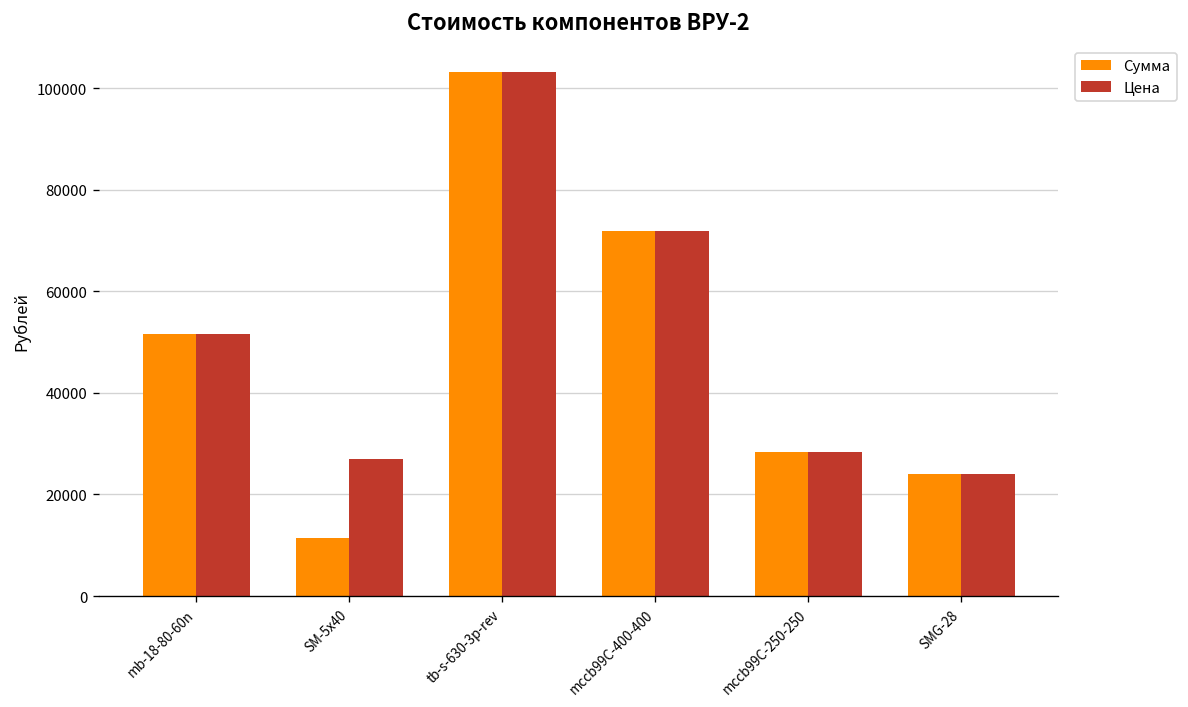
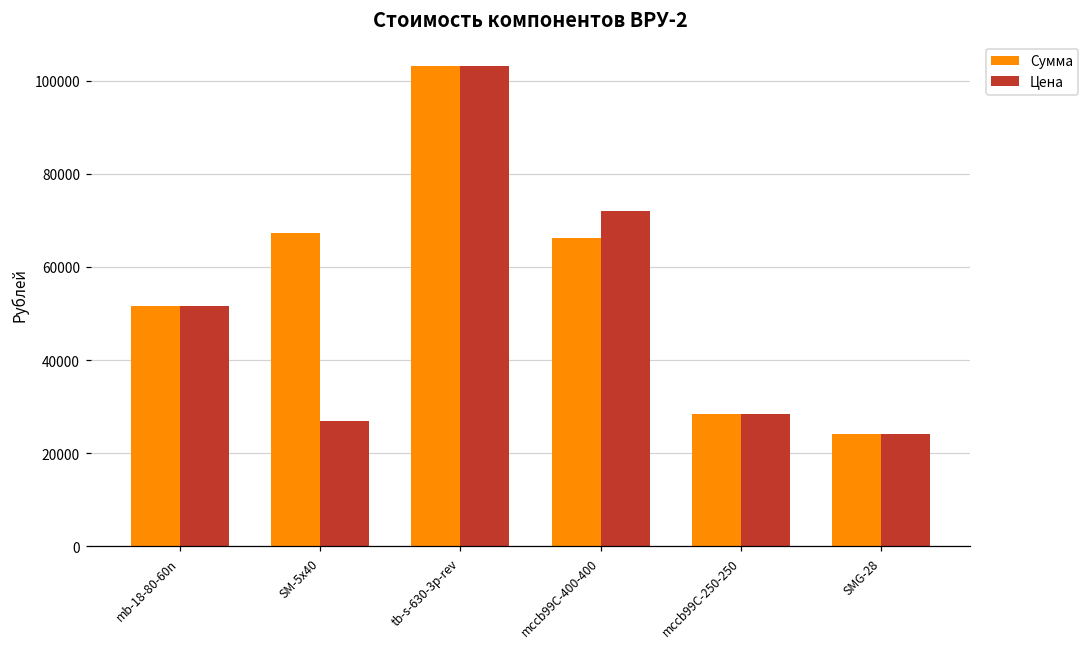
Сумма, SM-5x40: 12000 -> 67000
Сумма, mccb99C-400-400: 72000 -> 66000
